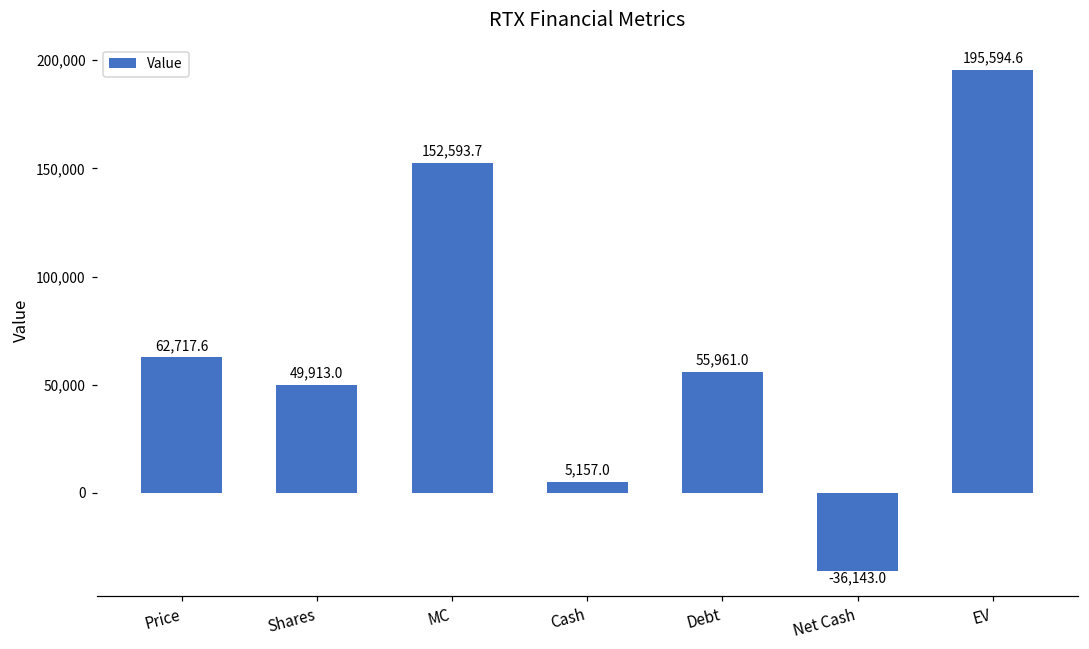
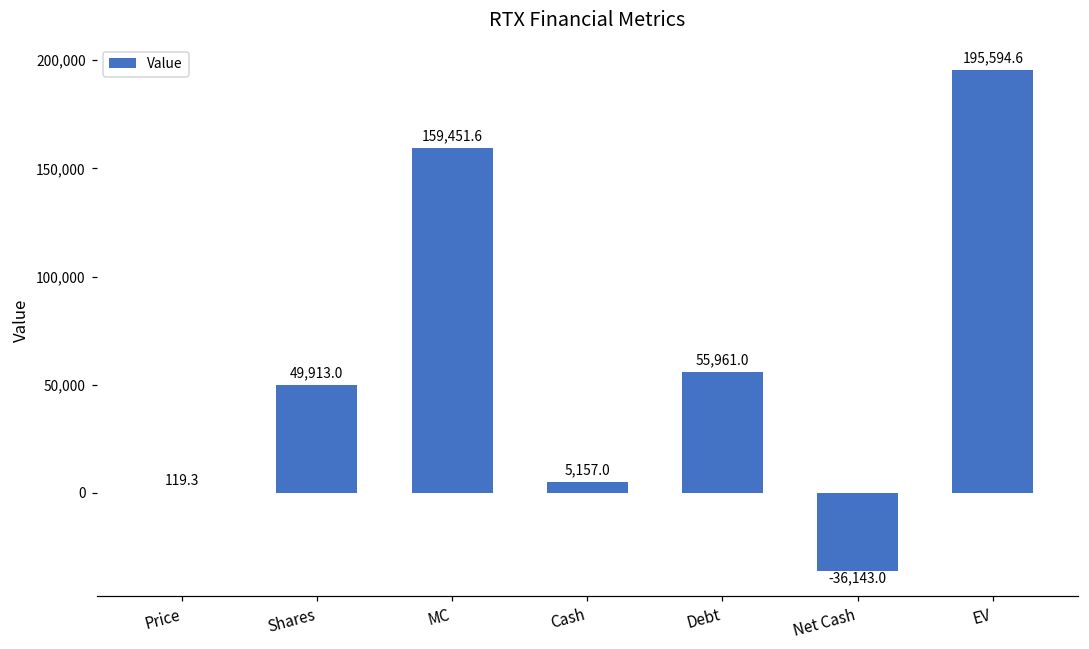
Price: 62,717.6 -> 119.3
MC: 152,593.7 -> 159,451.6
